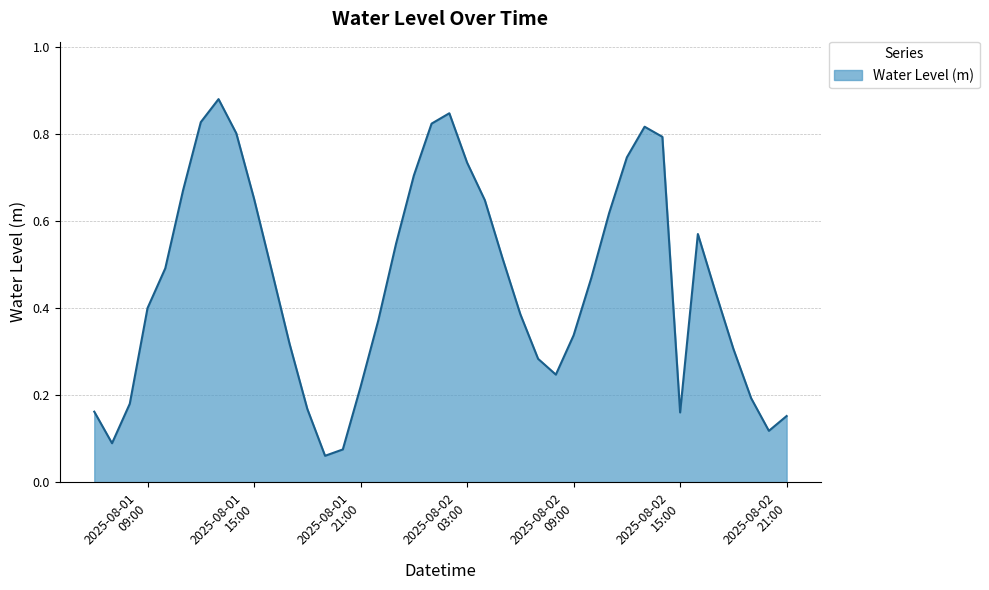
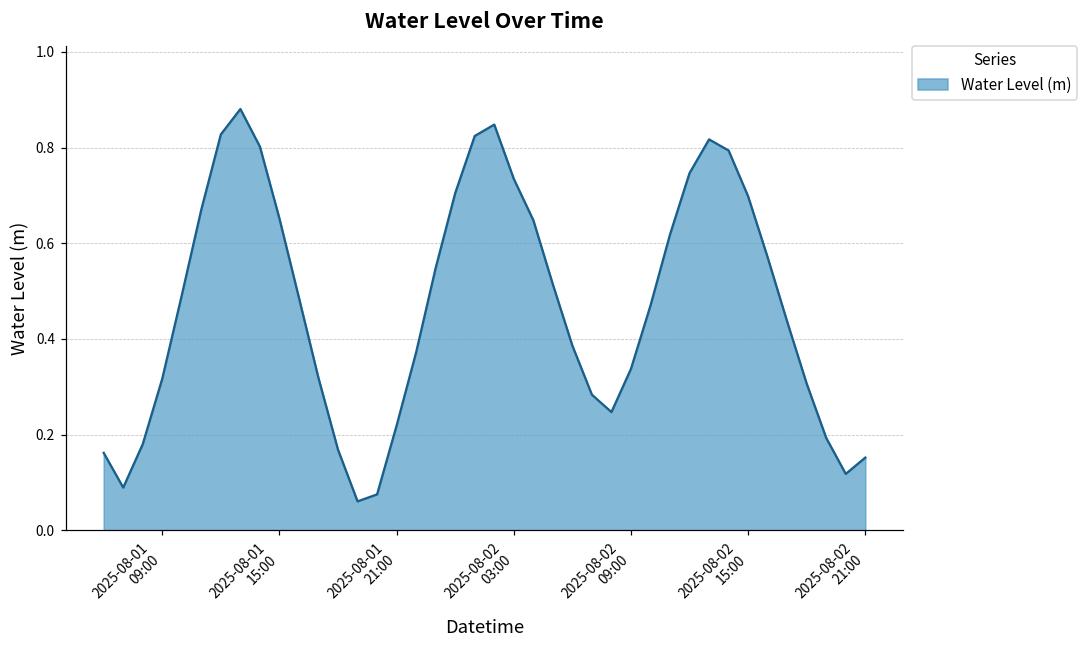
2025-08-01 09:00: 0.40 -> 0.32
2025-08-02 15:00: 0.16 -> 0.70
